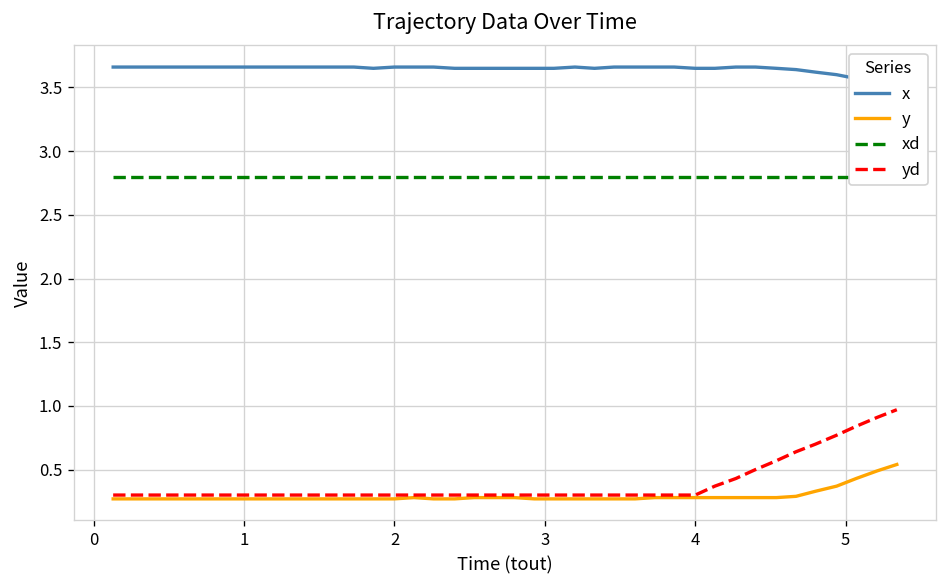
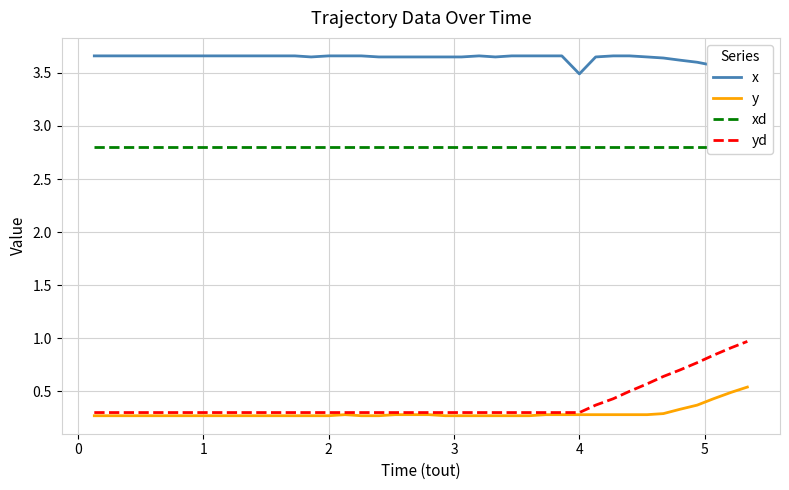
x, 4: 3.65 -> 3.49
